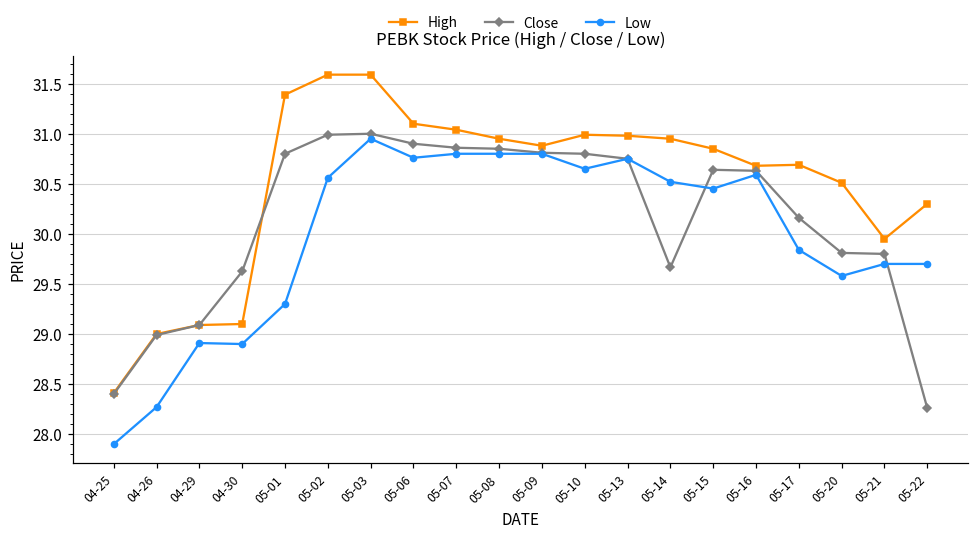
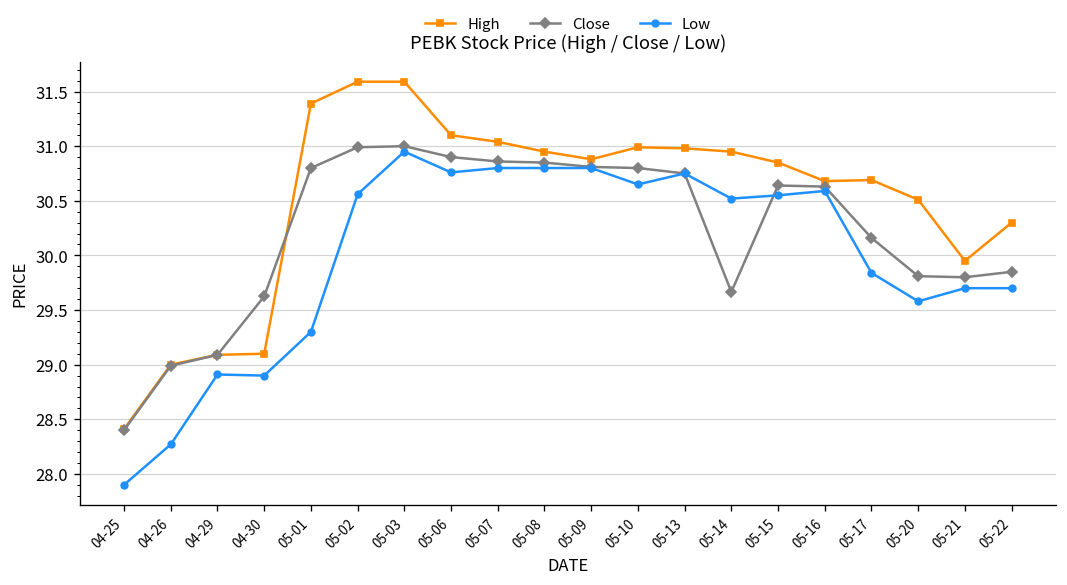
Low, 05-15: 30.45 -> 30.55
Close, 05-22: 28.3 -> 29.9
